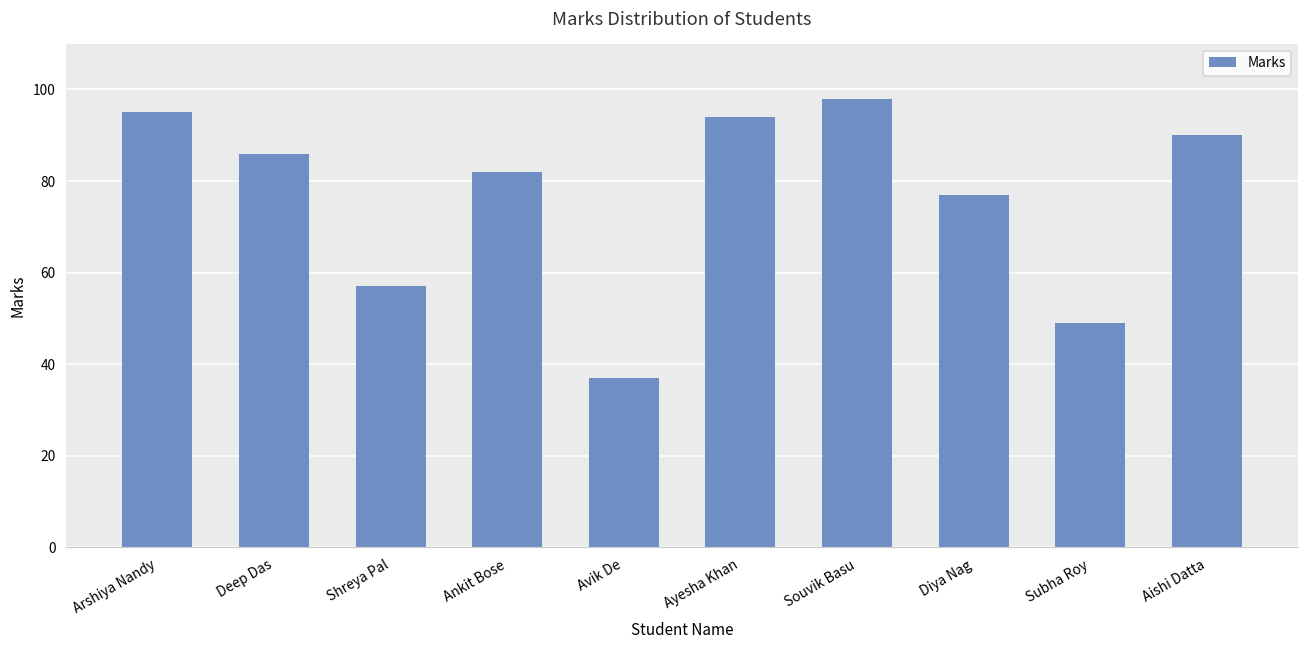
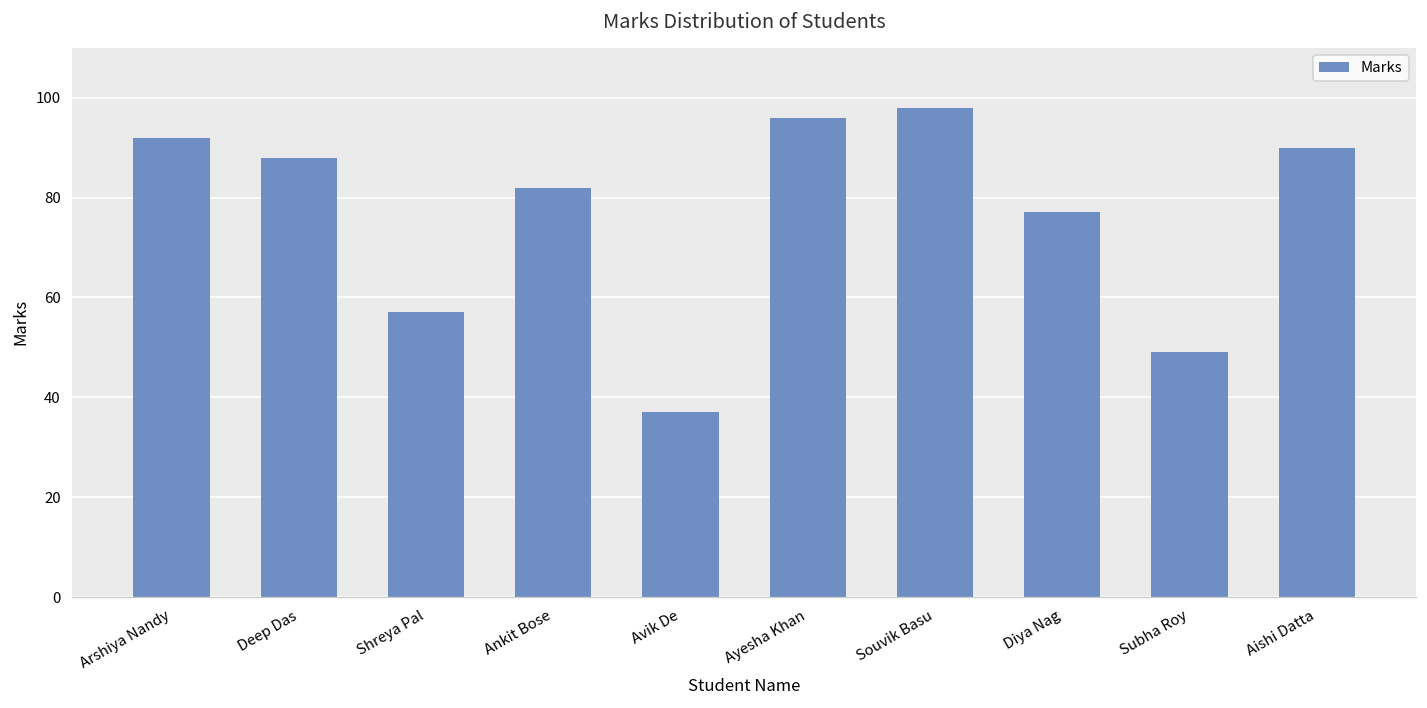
Arshiya Nandy: 95 -> 92
Deep Das: 86 -> 88
Ayesha Khan: 94 -> 96
